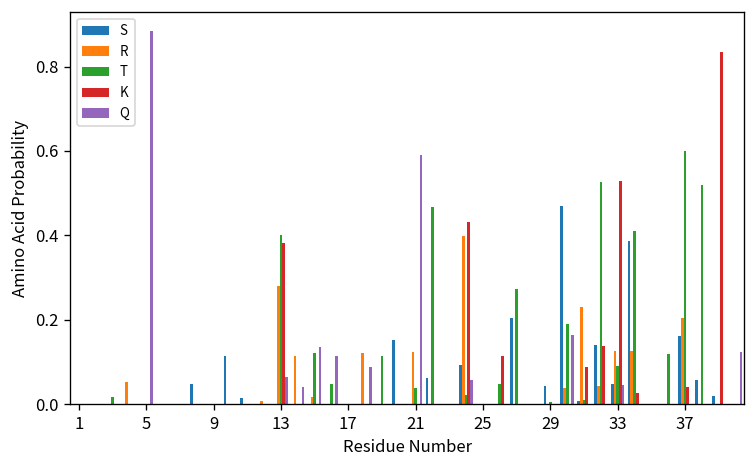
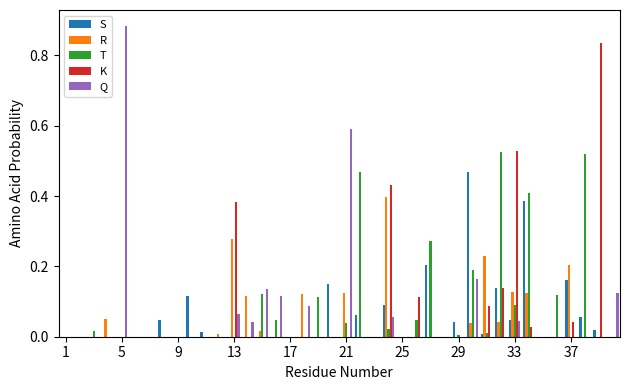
T, 13: 0.4 -> 0.0
T, 37: 0.6 -> 0.0
